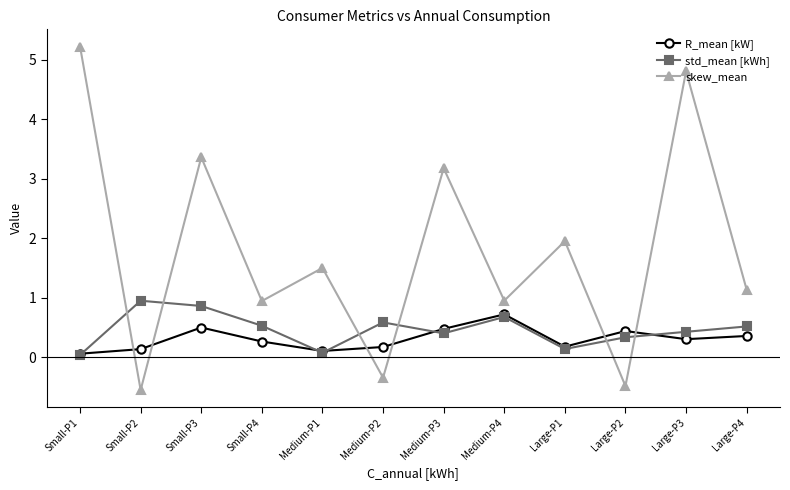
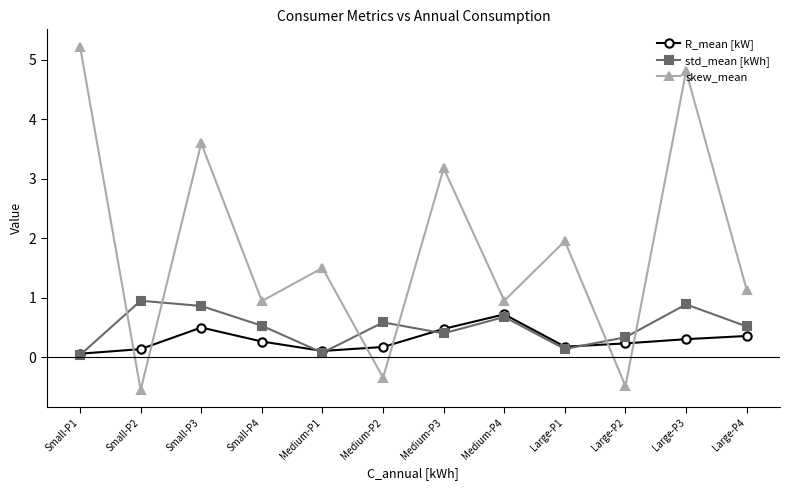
skew_mean, Small-P3: 3.4 -> 3.6
R_mean [kW], Large-P2: 0.4 -> 0.2
std_mean [kWh], Large-P3: 0.4 -> 0.9
